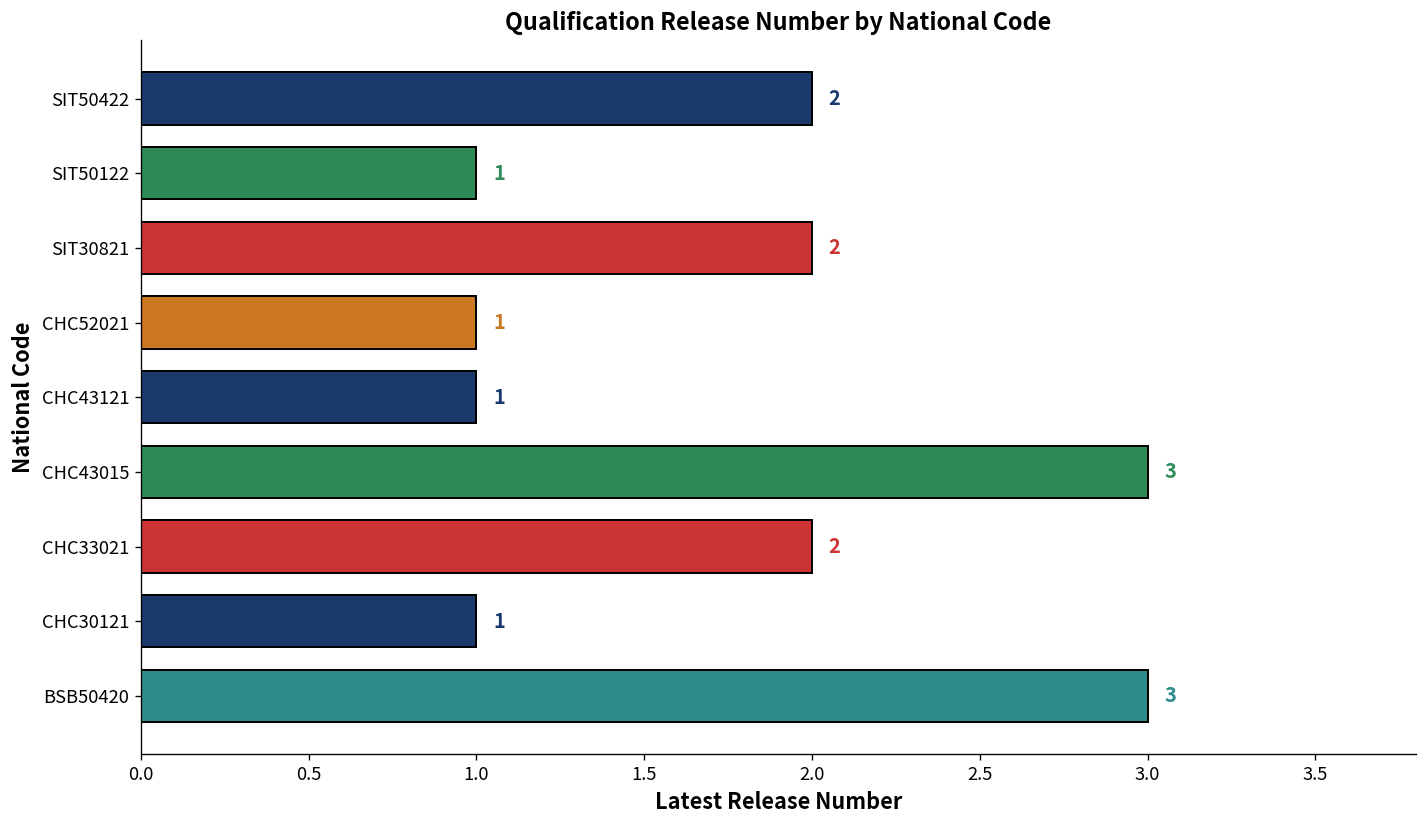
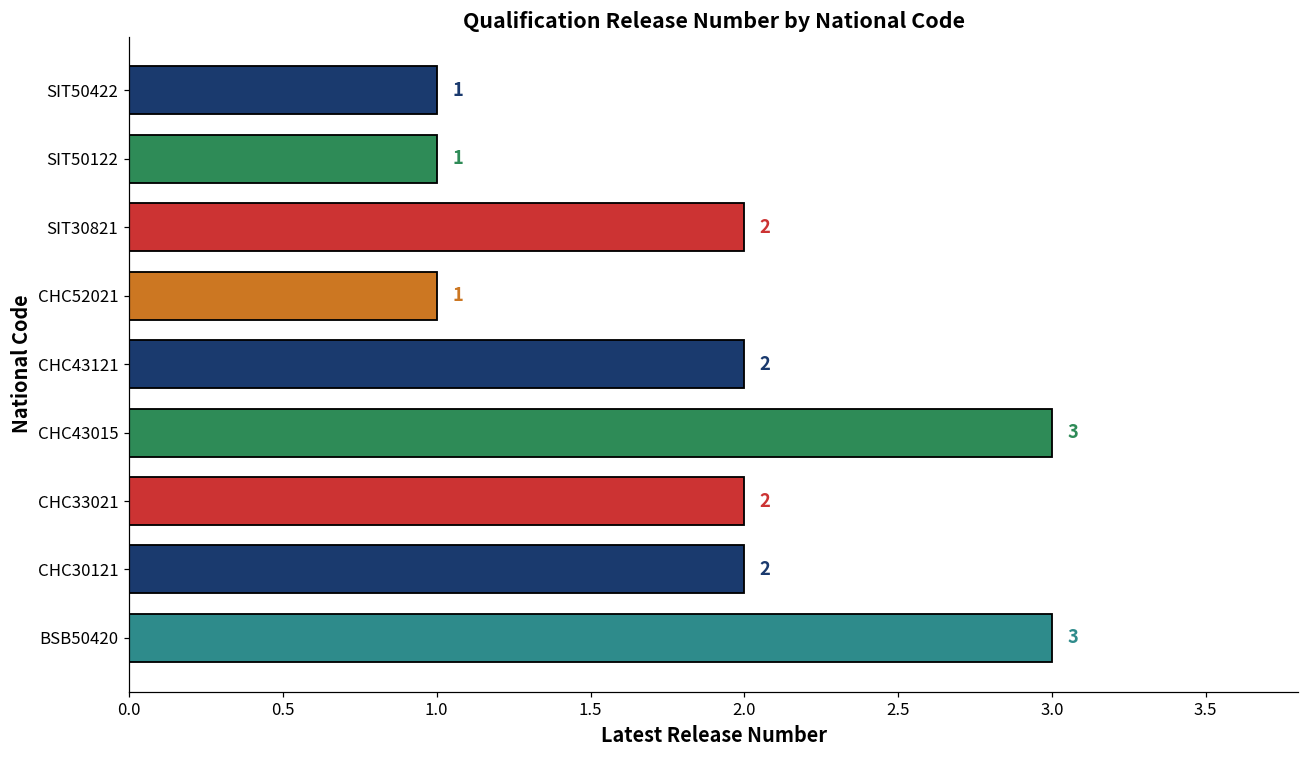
SIT50422: 2 -> 1
CHC43121: 1 -> 2
CHC30121: 1 -> 2
